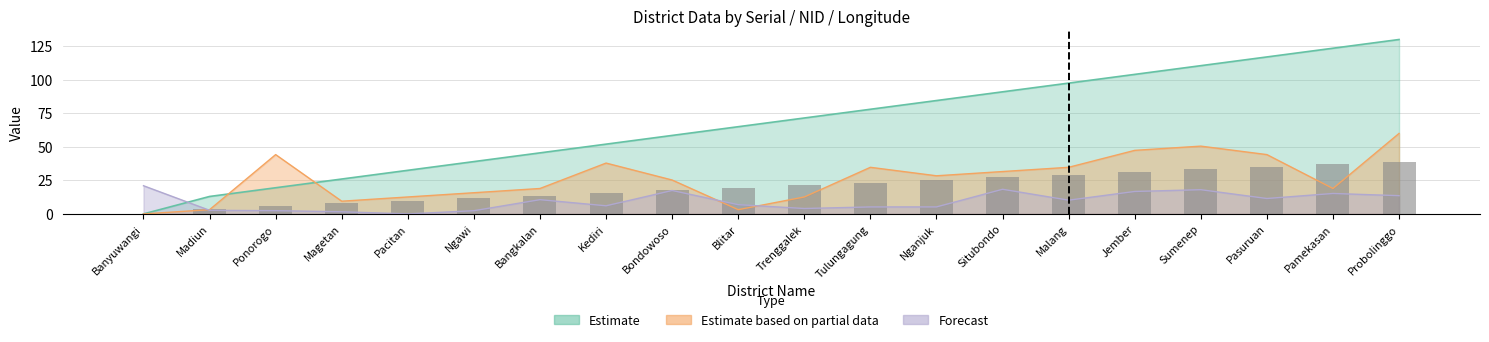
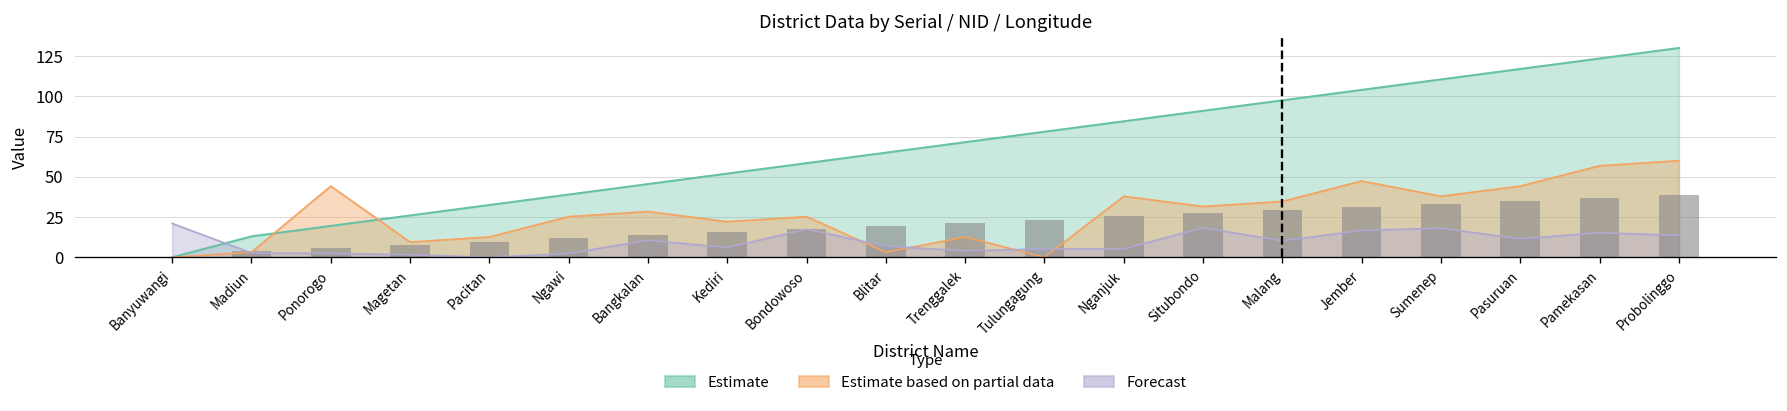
Estimate based on partial data, Ngawi: 16 -> 25
Estimate based on partial data, Bangkalan: 19 -> 28
Estimate based on partial data, Kediri: 38 -> 22
Estimate based on partial data, Tulungagung: 35 -> 0
Estimate based on partial data, Nganjuk: 28 -> 38
Estimate based on partial data, Sumenep: 51 -> 38
Estimate based on partial data, Pamekasan: 19 -> 57
